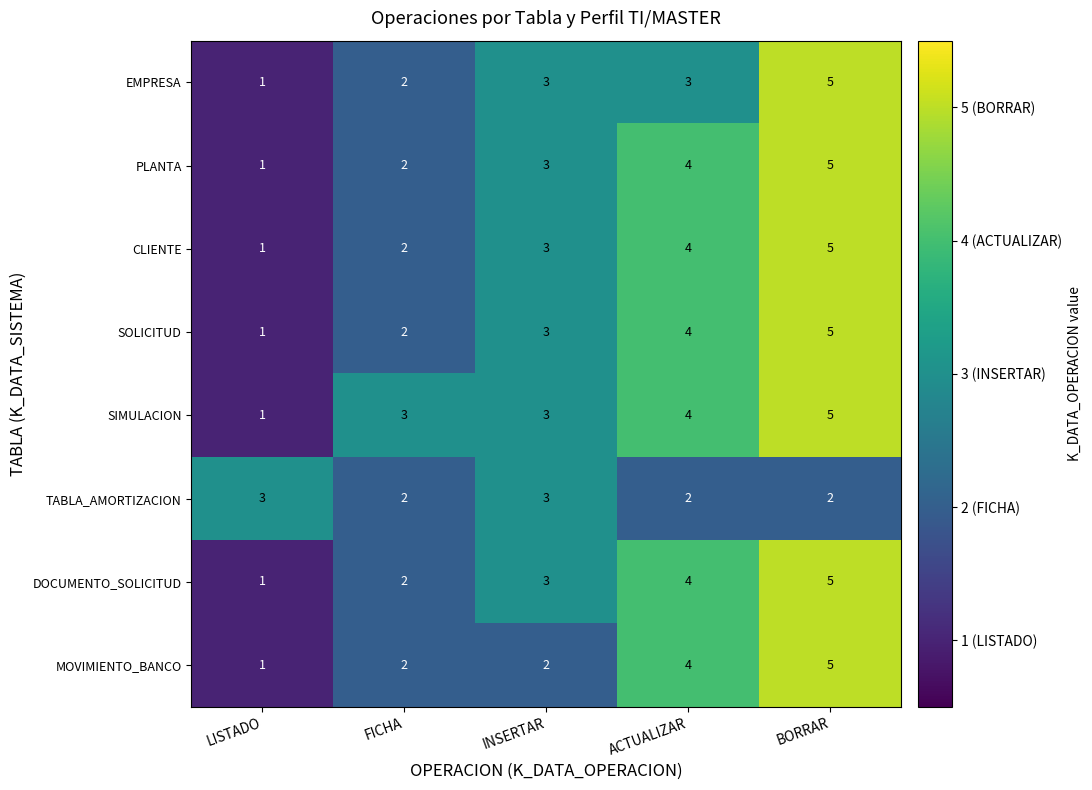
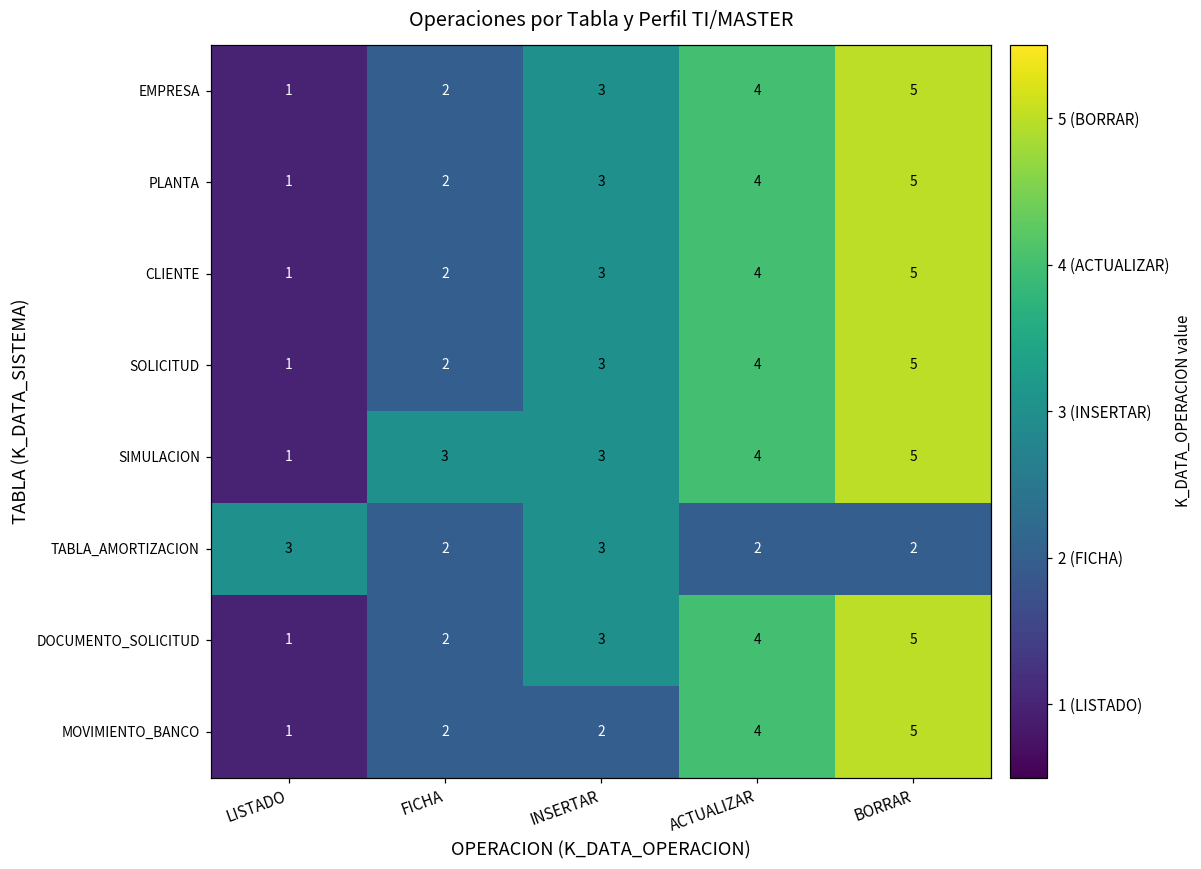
EMPRESA, ACTUALIZAR: 3 -> 4
